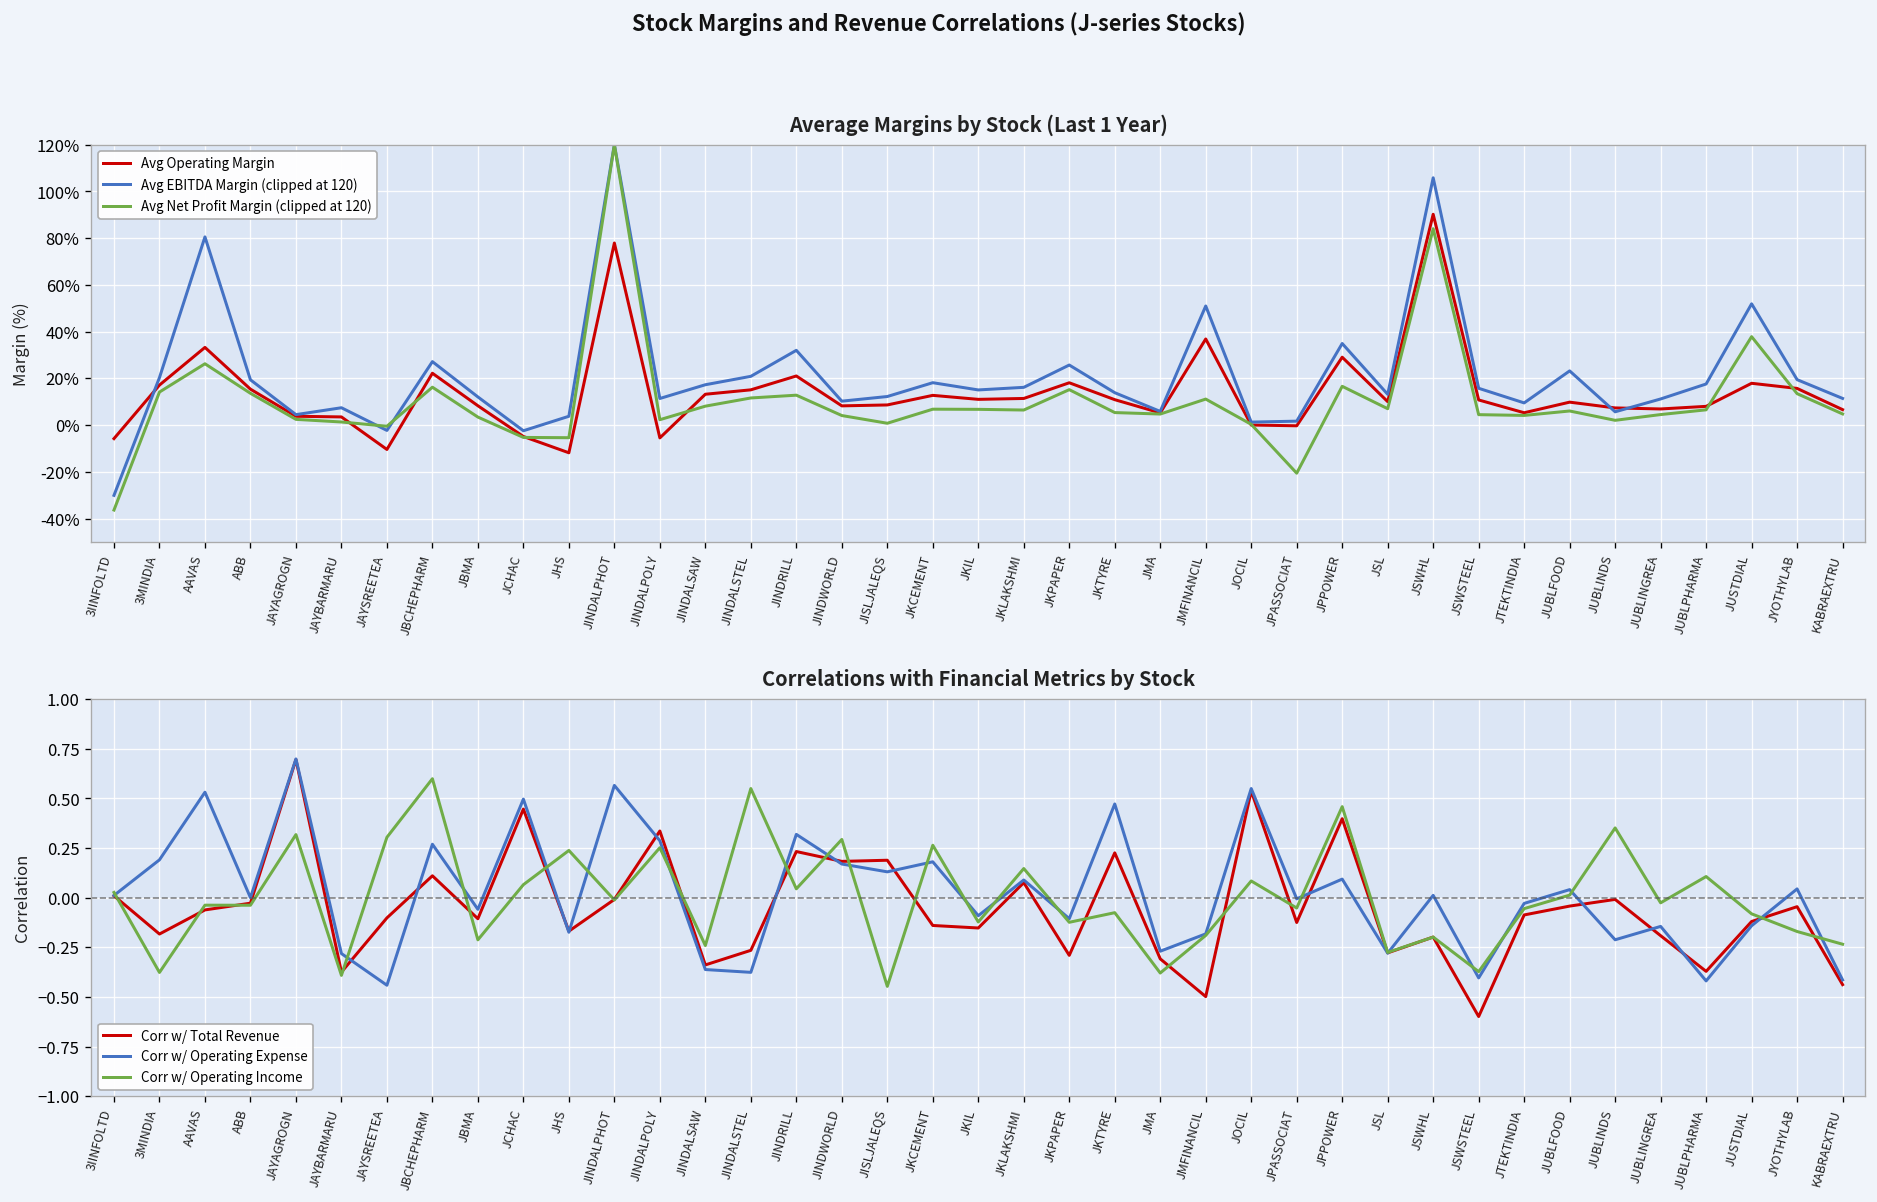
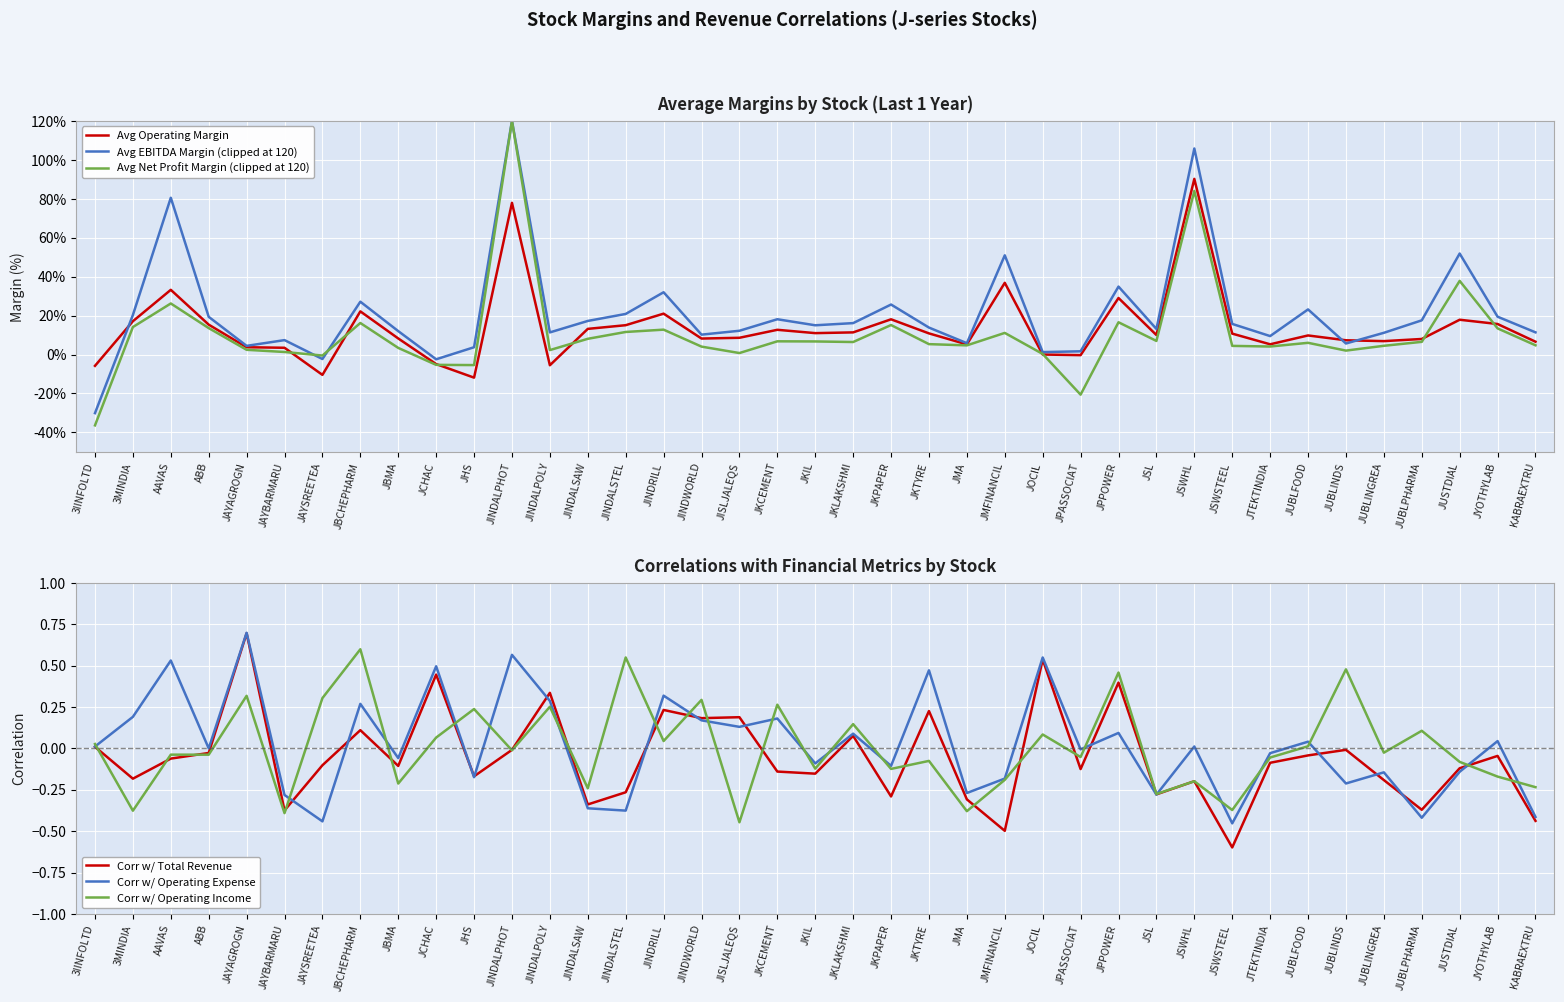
Correlations with Financial Metrics by Stock, Corr w/ Operating Expense, JSWSTEEL: -0.40 -> -0.45
Correlations with Financial Metrics by Stock, Corr w/ Operating Income, JUBLINDS: 0.35 -> 0.48
